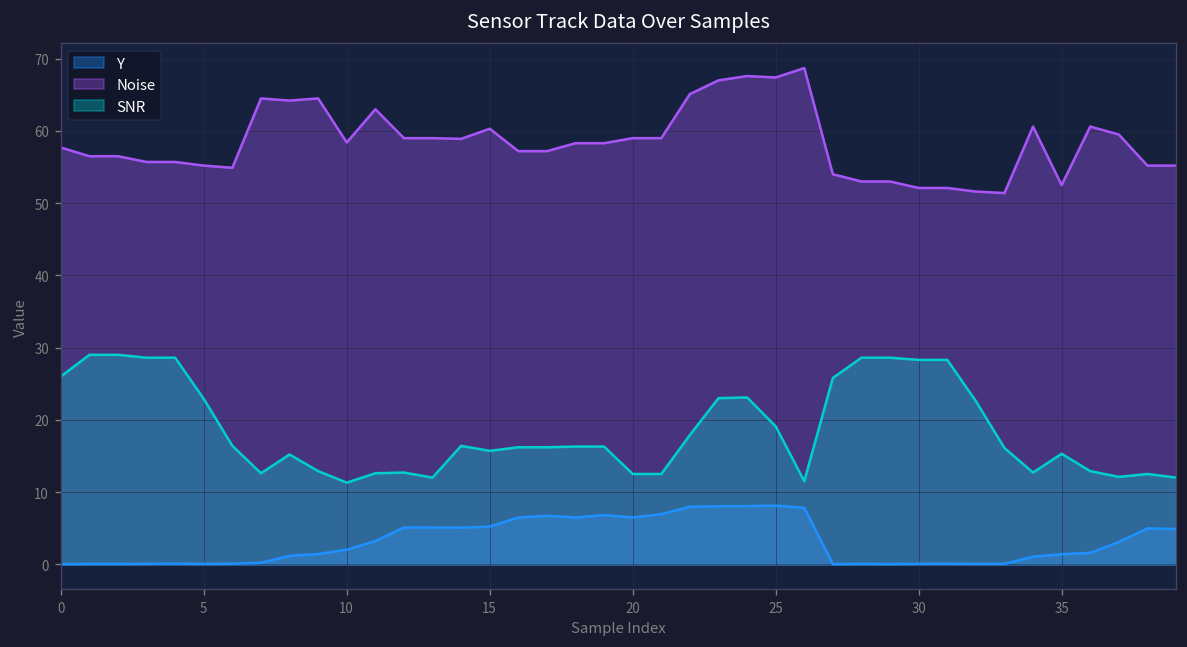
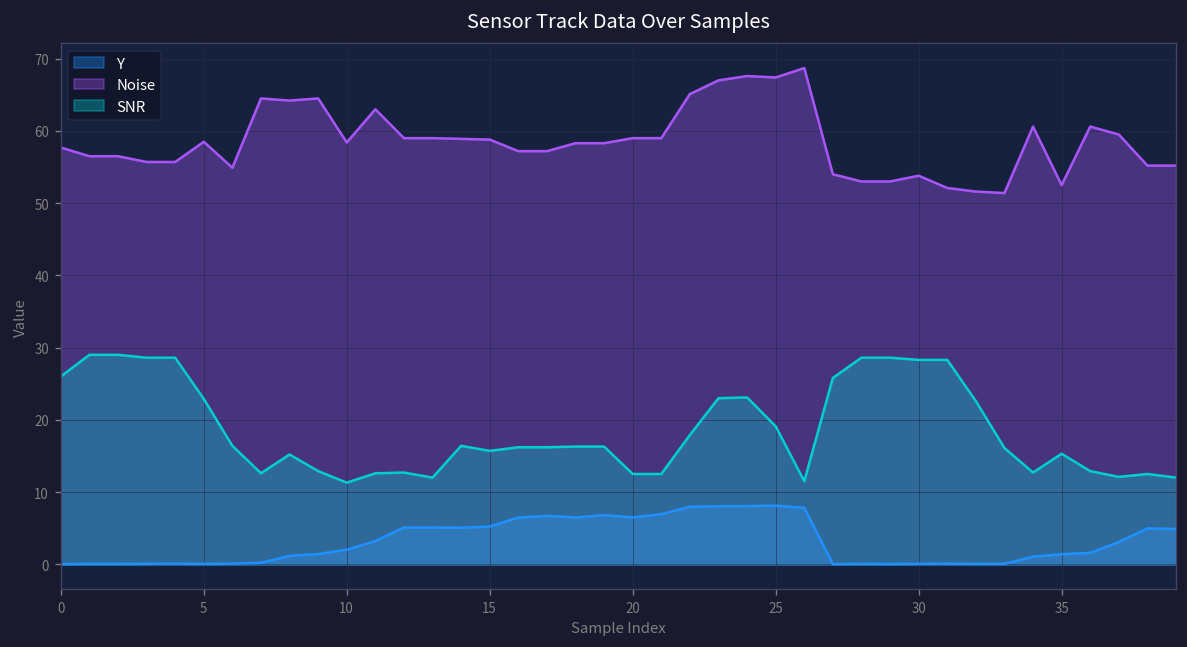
Noise, 5: 55 -> 59
Noise, 15: 60 -> 59
Noise, 30: 52 -> 54
